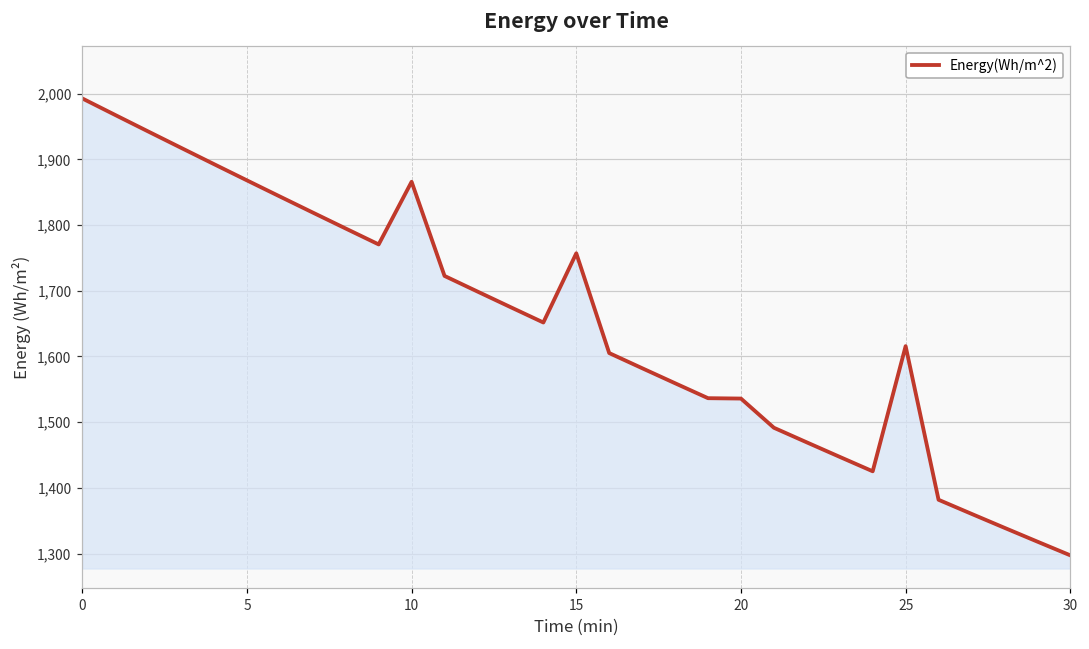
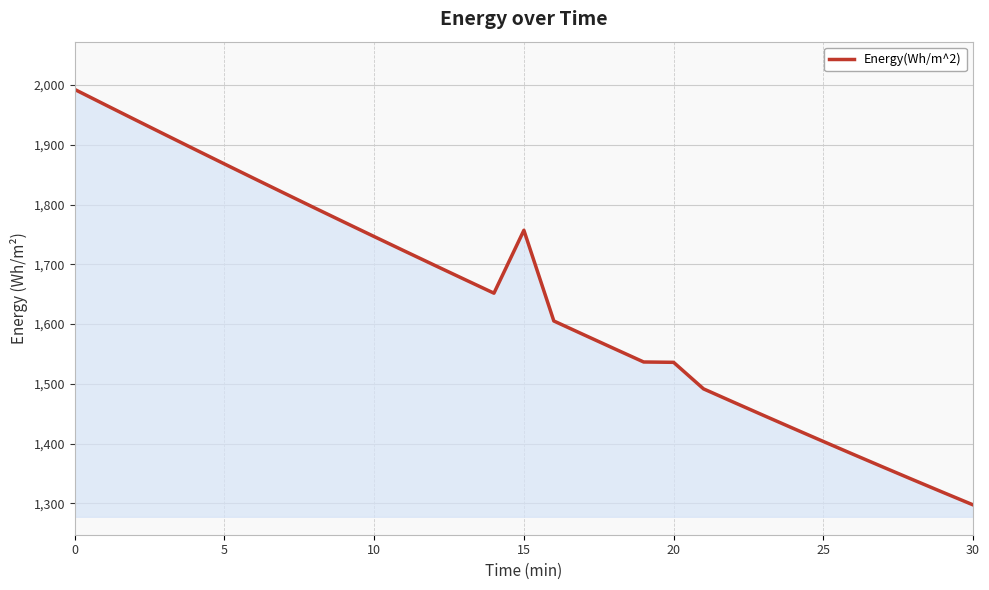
10: 1,870 -> 1,750
25: 1,620 -> 1,400
